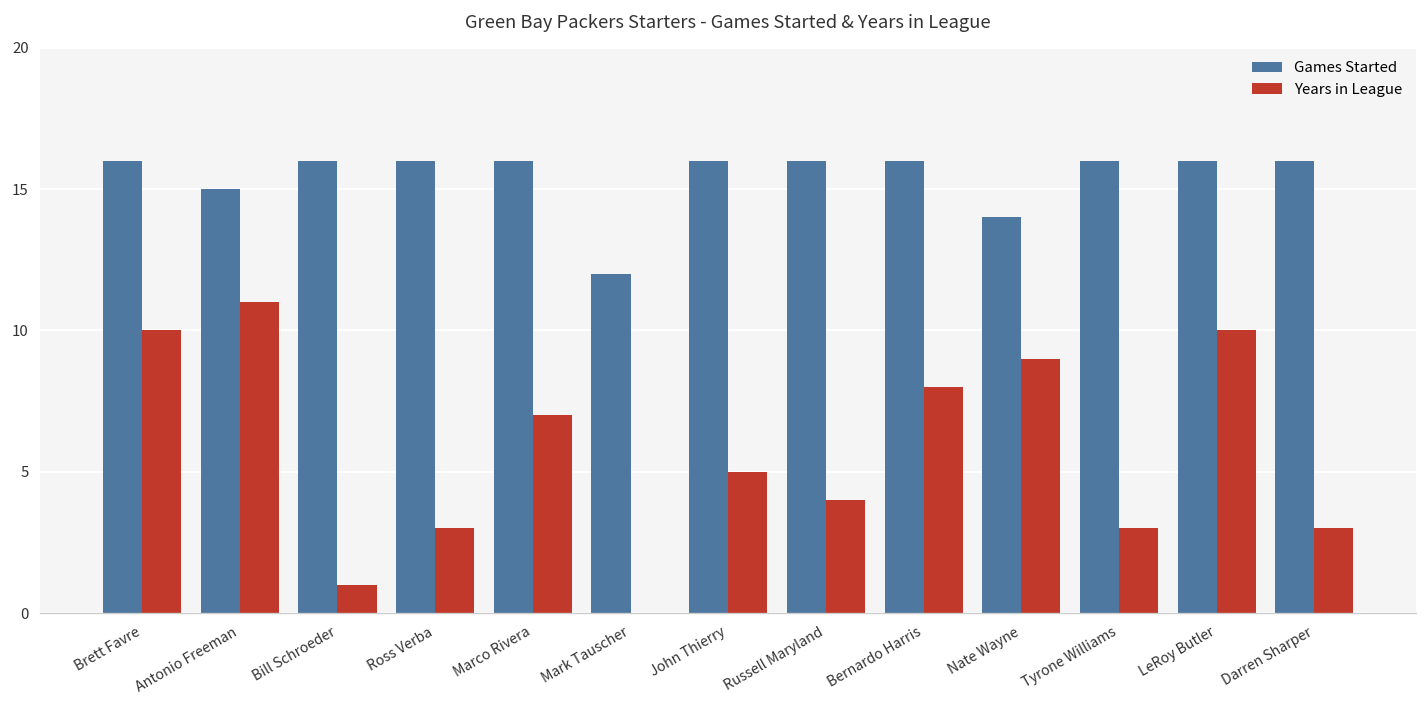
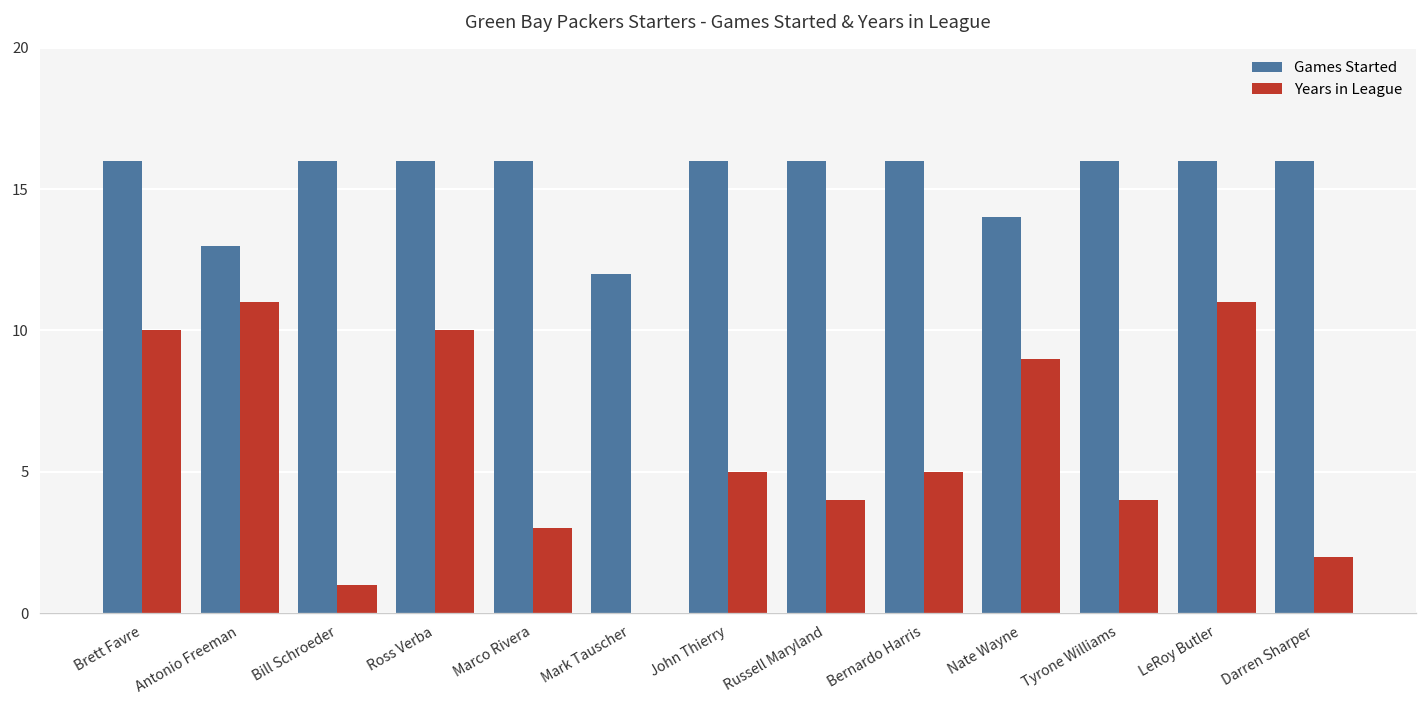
Games Started, Antonio Freeman: 15 -> 13
Years in League, Ross Verba: 3 -> 10
Years in League, Marco Rivera: 7 -> 3
Years in League, Bernardo Harris: 8 -> 5
Years in League, Tyrone Williams: 3 -> 4
Years in League, LeRoy Butler: 10 -> 11
Years in League, Darren Sharper: 3 -> 2
